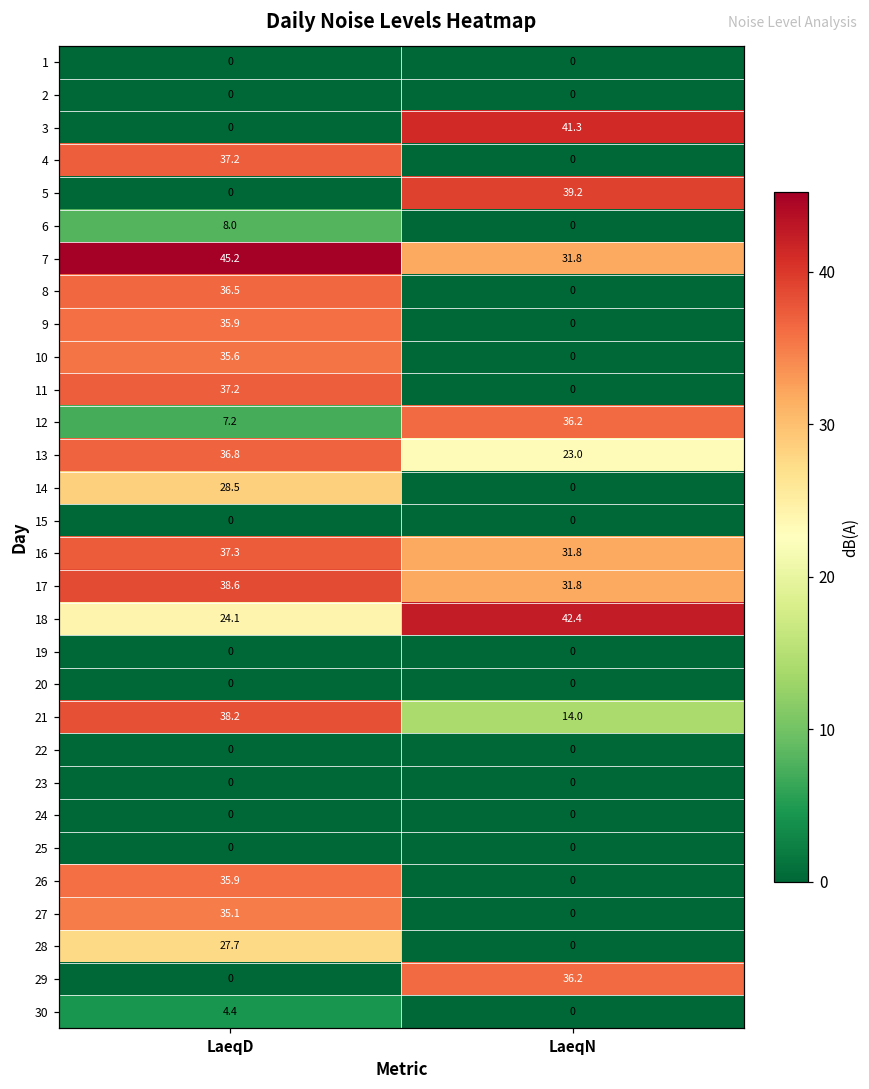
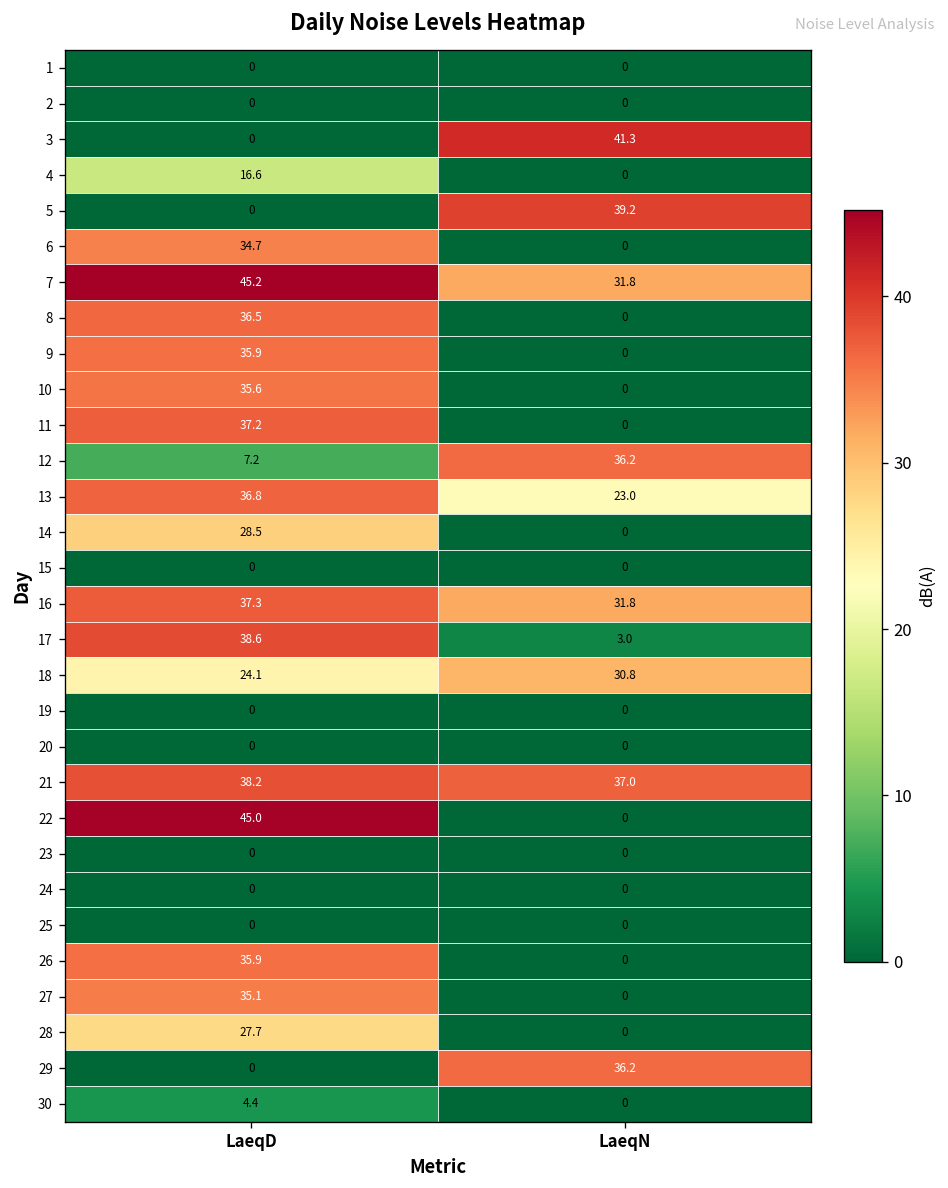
4, LaeqD: 37.2 -> 16.6
6, LaeqD: 8.0 -> 34.7
17, LaeqN: 31.8 -> 3.0
18, LaeqN: 42.4 -> 30.8
21, LaeqN: 14.0 -> 37.0
22, LaeqD: 0 -> 45.0
